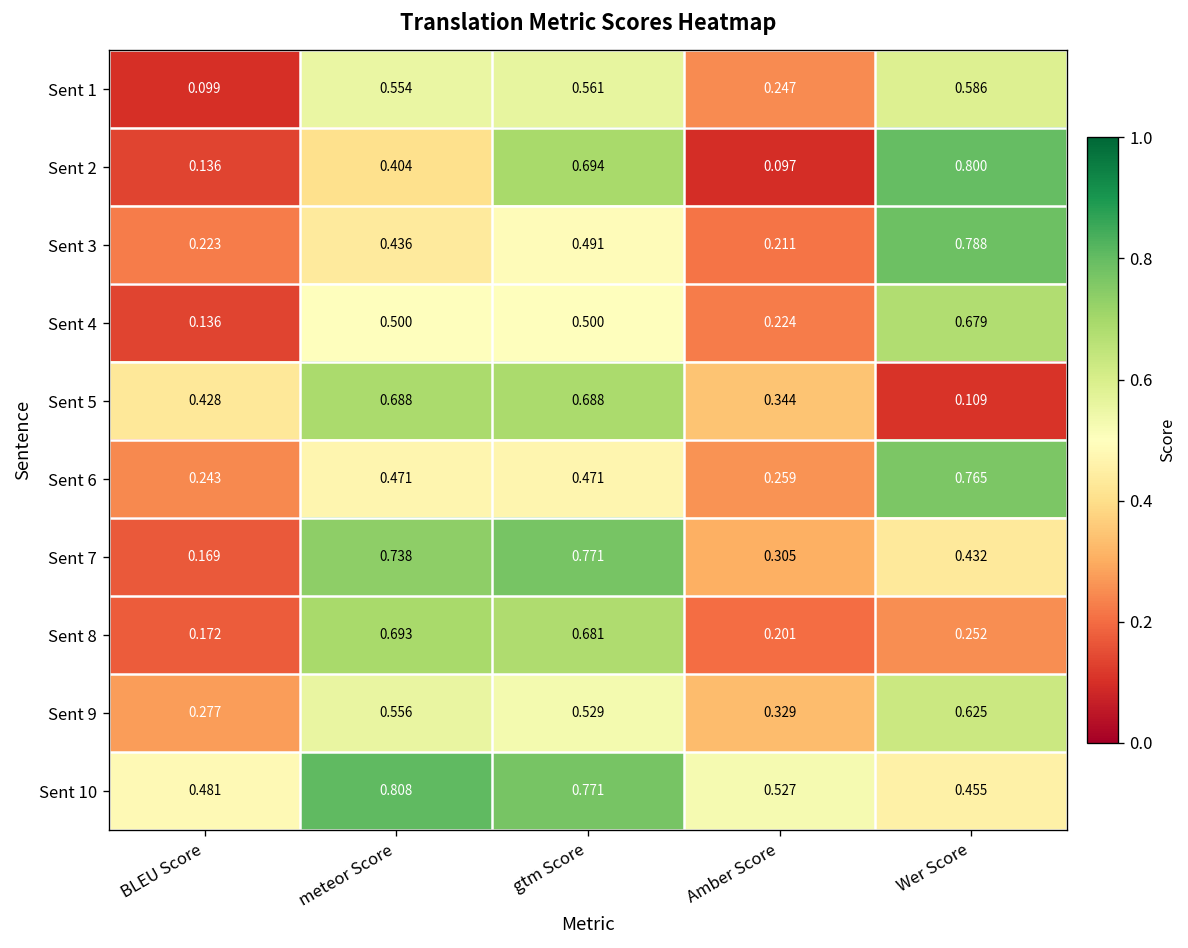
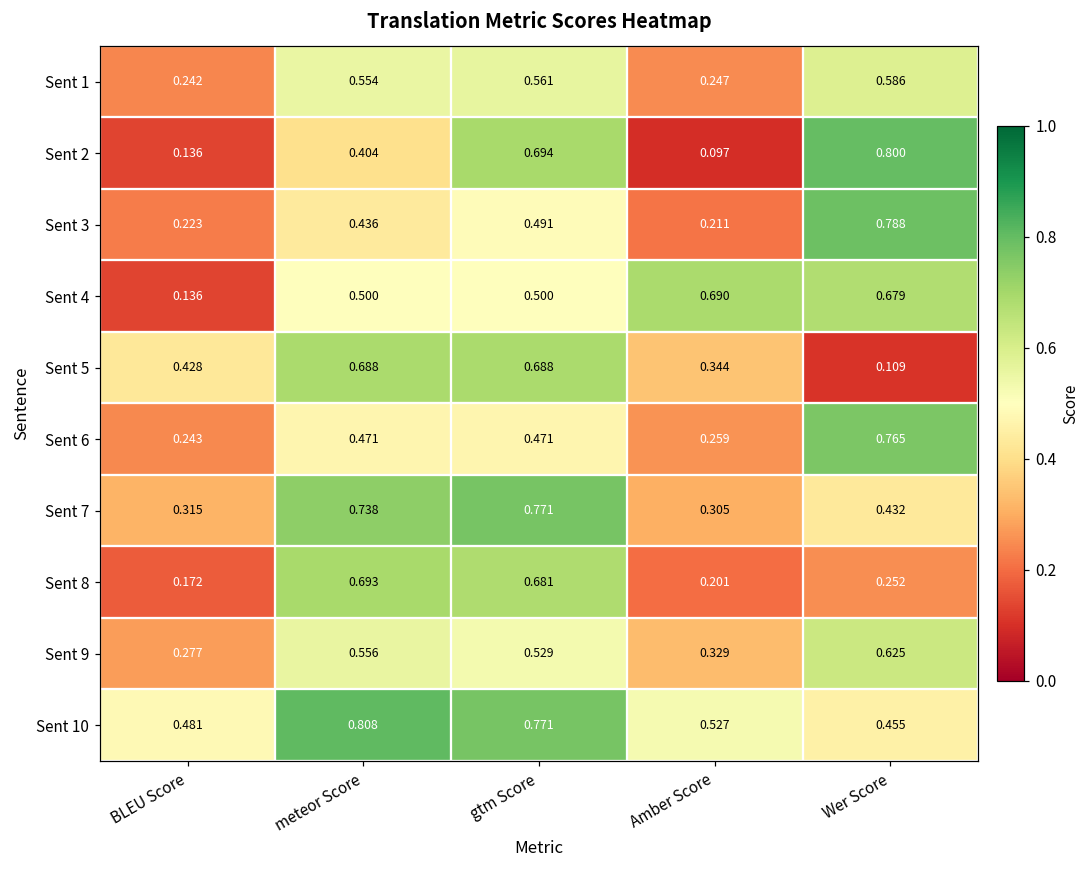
Sent 1, BLEU Score: 0.099 -> 0.242
Sent 4, Amber Score: 0.224 -> 0.690
Sent 7, BLEU Score: 0.169 -> 0.315
